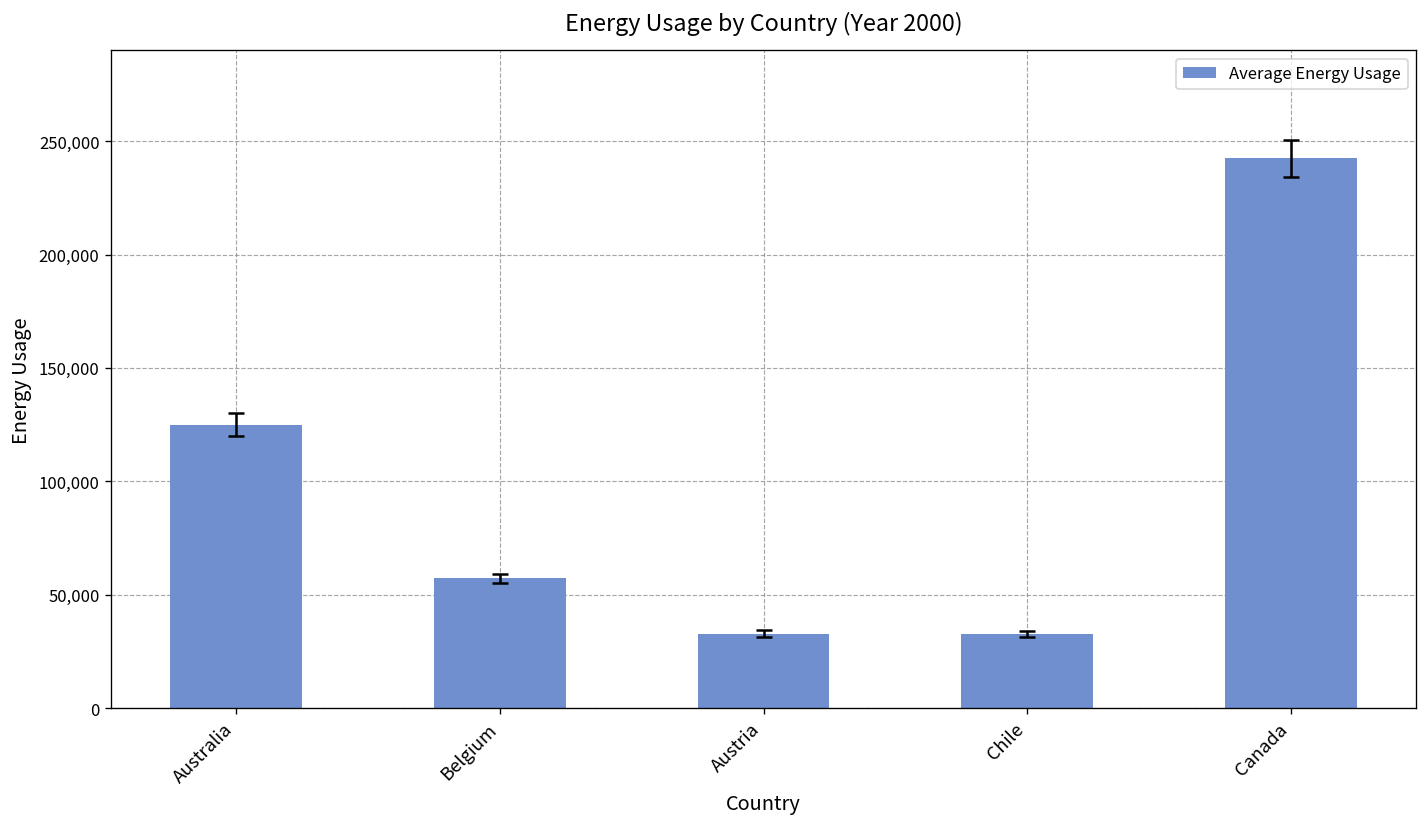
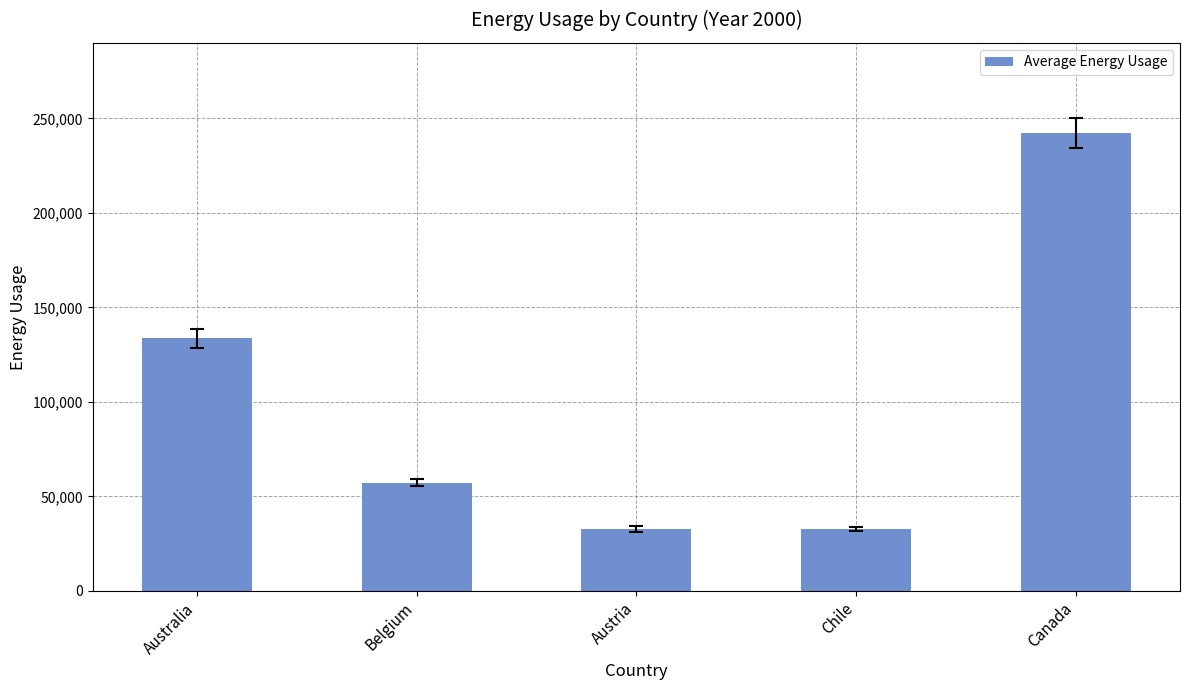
Average Energy Usage, Australia: 125,000 -> 134,000
